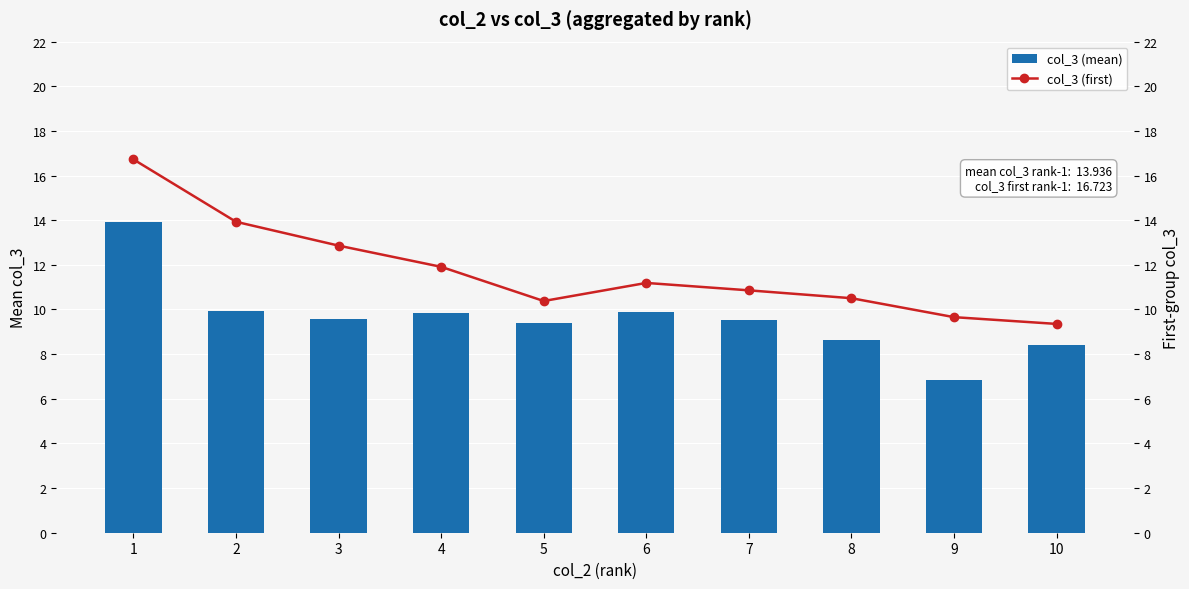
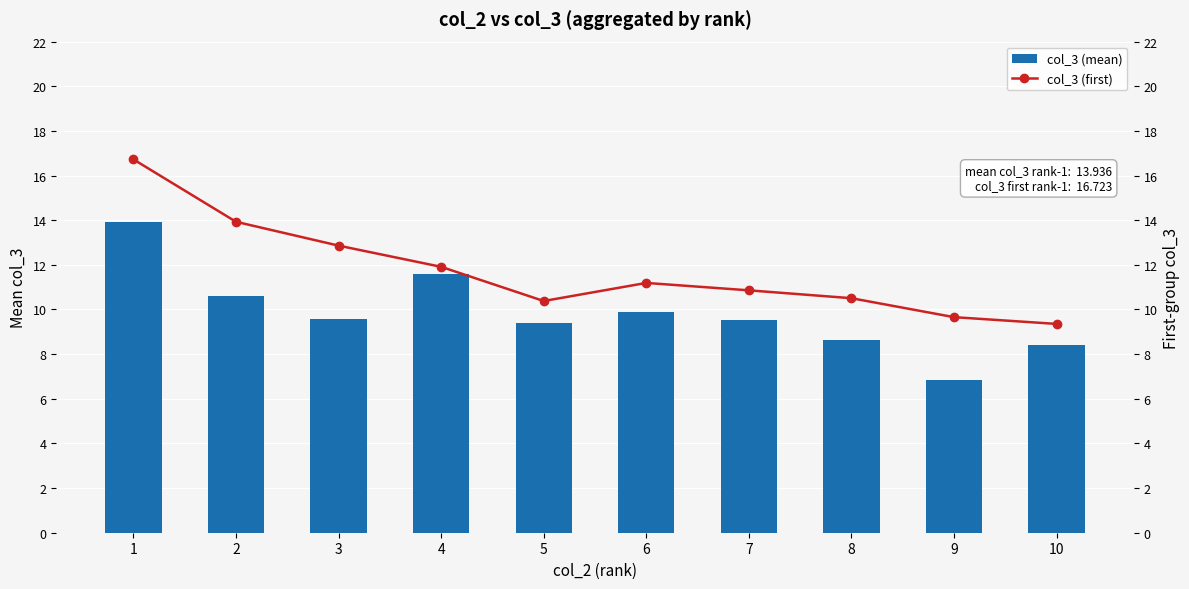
col_3 (mean), 2: 9.9 -> 10.6
col_3 (mean), 4: 9.8 -> 11.6
